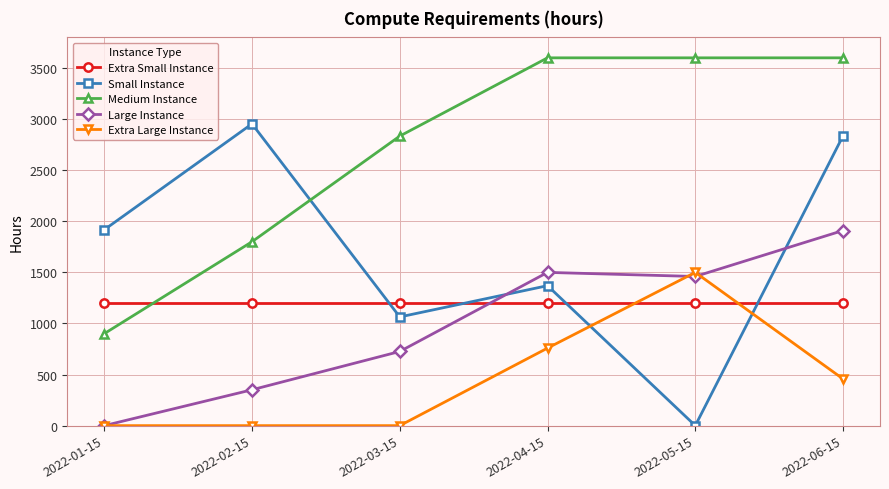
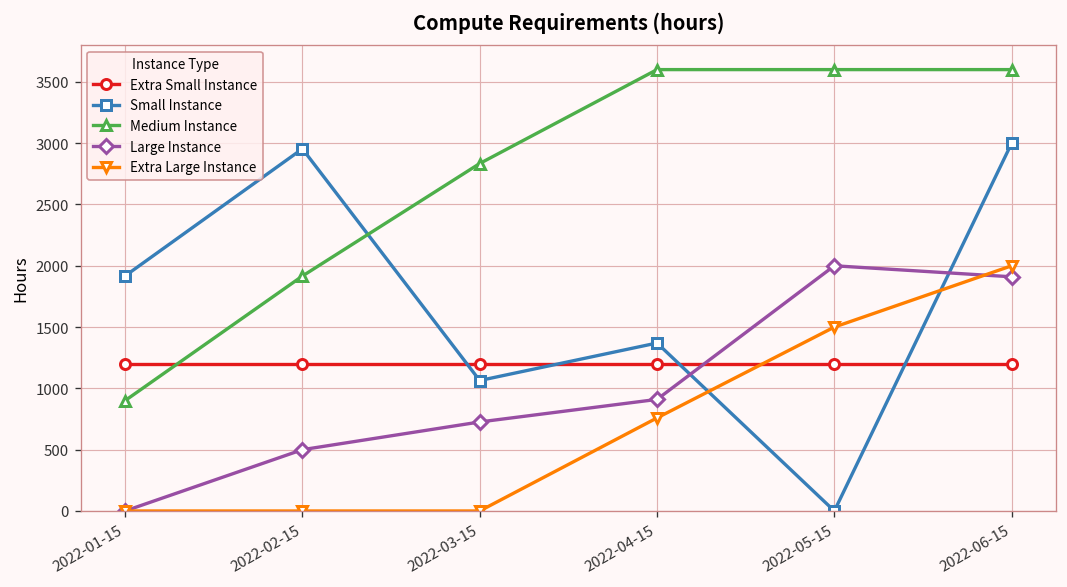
Medium Instance, 2022-02-15: 1800 -> 1920
Large Instance, 2022-02-15: 350 -> 500
Large Instance, 2022-04-15: 1500 -> 910
Large Instance, 2022-05-15: 1460 -> 2000
Small Instance, 2022-06-15: 2840 -> 3000
Extra Large Instance, 2022-06-15: 460 -> 2000
